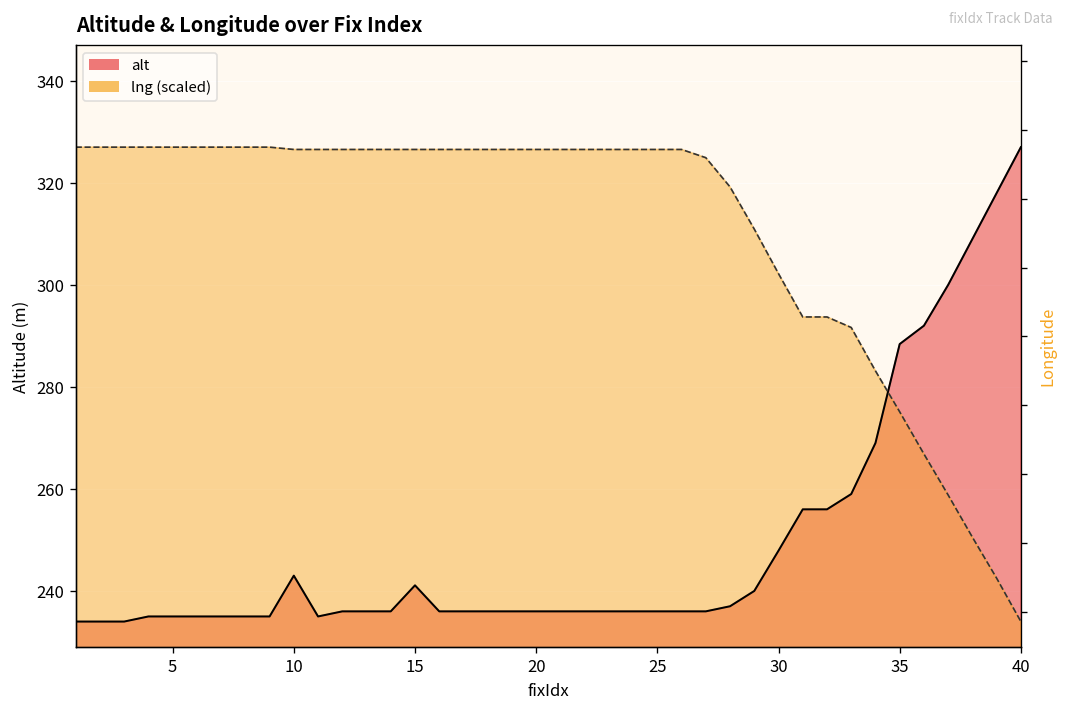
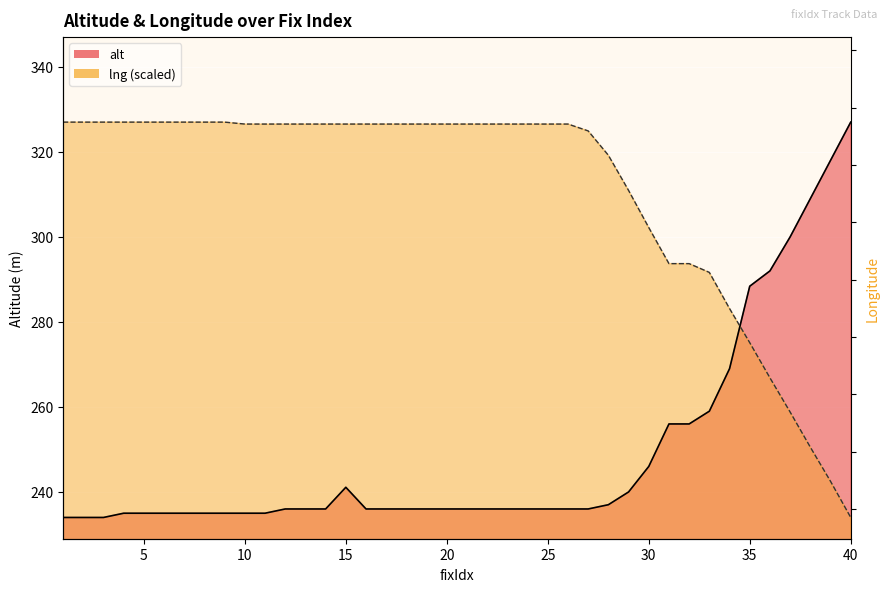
alt, 10: 243 -> 235
alt, 30: 248 -> 246
